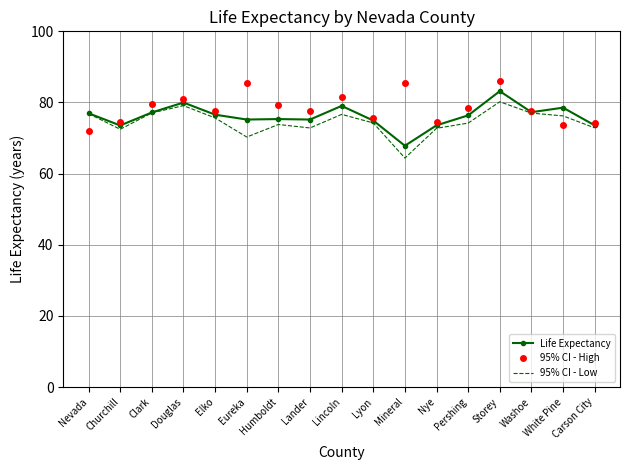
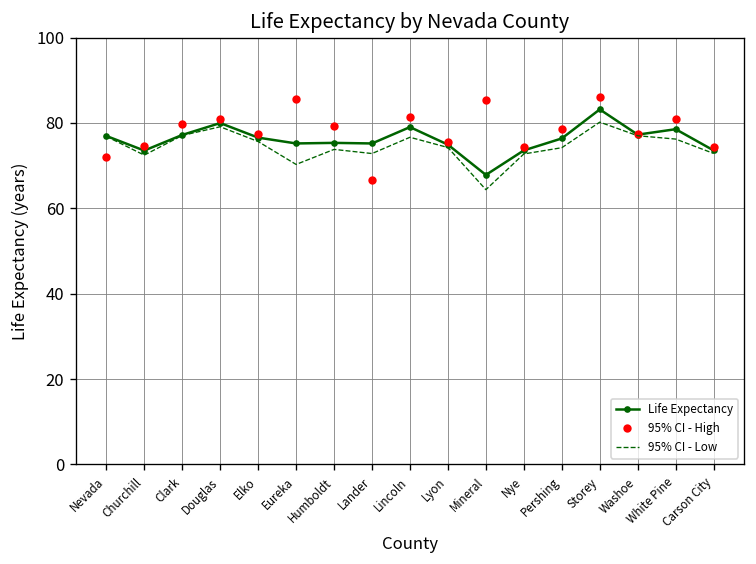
95% CI - High, Lander: 78 -> 67
95% CI - High, White Pine: 74 -> 81
